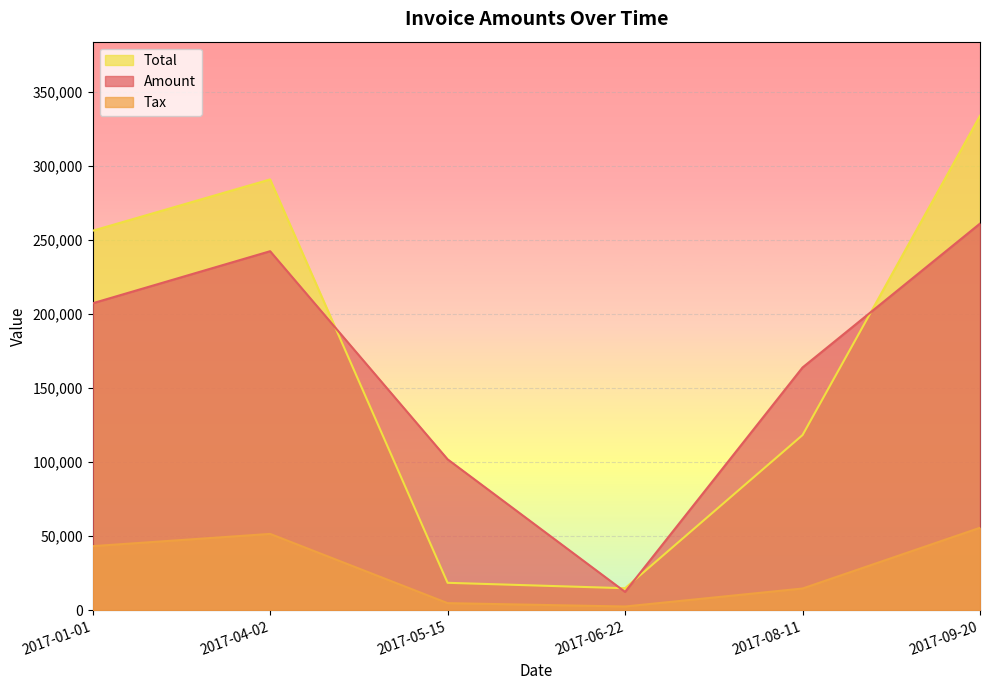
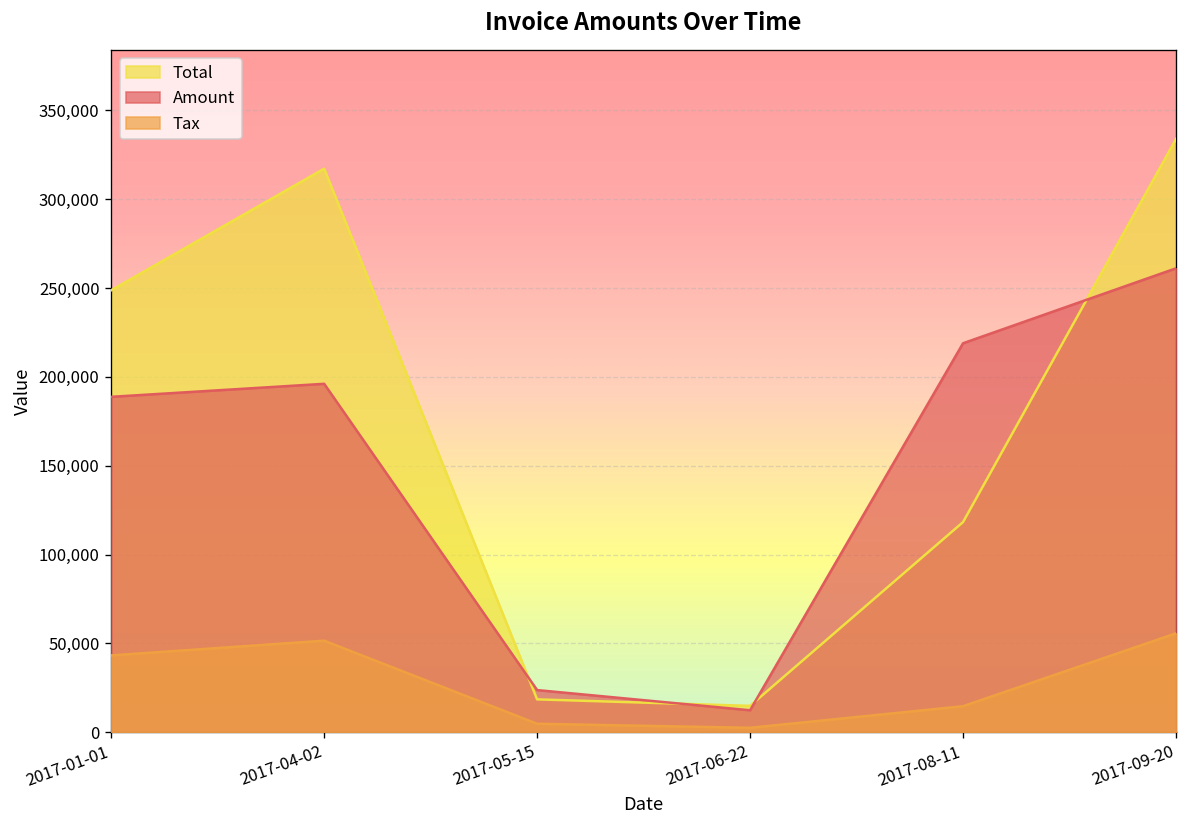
Total, 2017-01-01: 256,000 -> 249,000
Amount, 2017-01-01: 207,000 -> 189,000
Total, 2017-04-02: 291,000 -> 317,000
Amount, 2017-04-02: 242,000 -> 196,000
Amount, 2017-05-15: 102,000 -> 24,000
Amount, 2017-08-11: 164,000 -> 219,000
